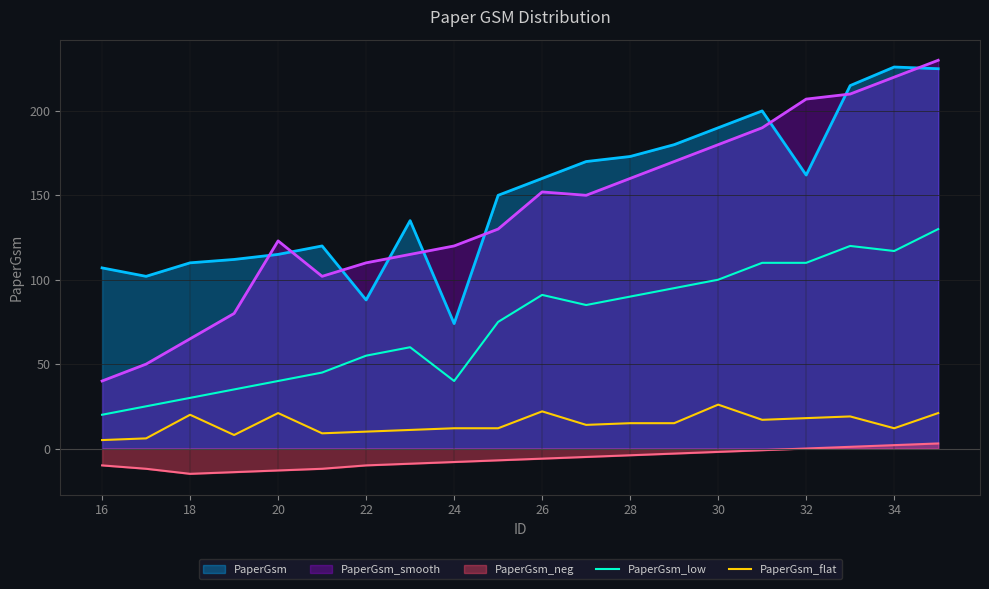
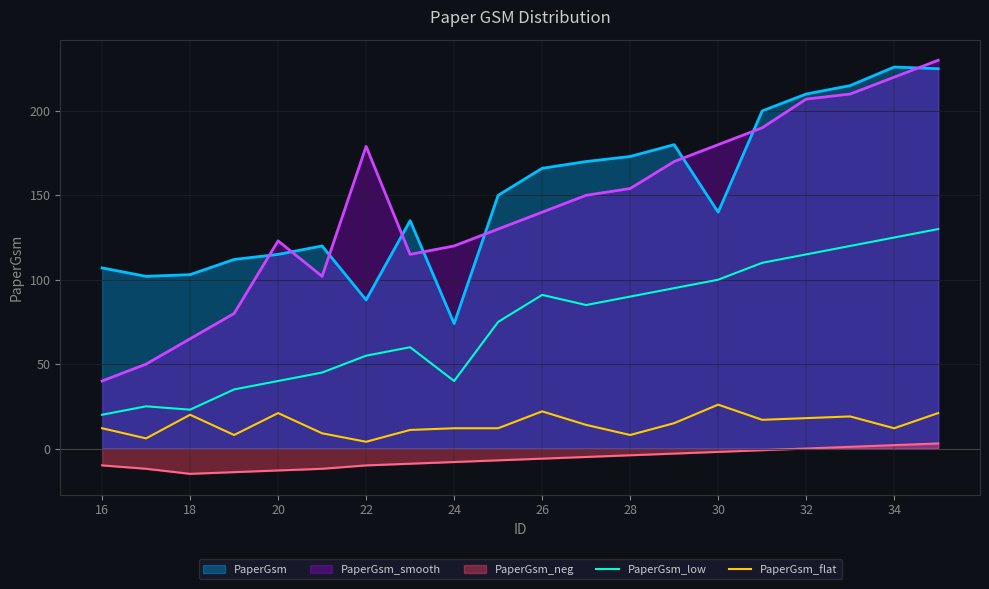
PaperGsm_flat, 16: 5 -> 12
PaperGsm, 18: 110 -> 103
PaperGsm_low, 18: 30 -> 23
PaperGsm_smooth, 22: 110 -> 179
PaperGsm_flat, 22: 10 -> 4
PaperGsm, 26: 160 -> 166
PaperGsm_smooth, 26: 152 -> 140
PaperGsm_smooth, 28: 160 -> 154
PaperGsm_flat, 28: 15 -> 8
PaperGsm, 30: 190 -> 140
PaperGsm, 32: 162 -> 210
PaperGsm_low, 32: 110 -> 115
PaperGsm_low, 34: 117 -> 125
